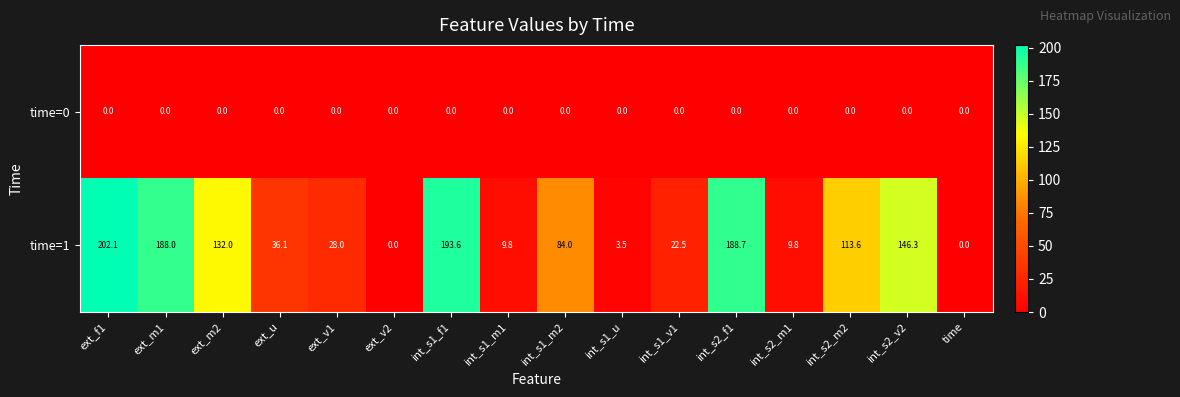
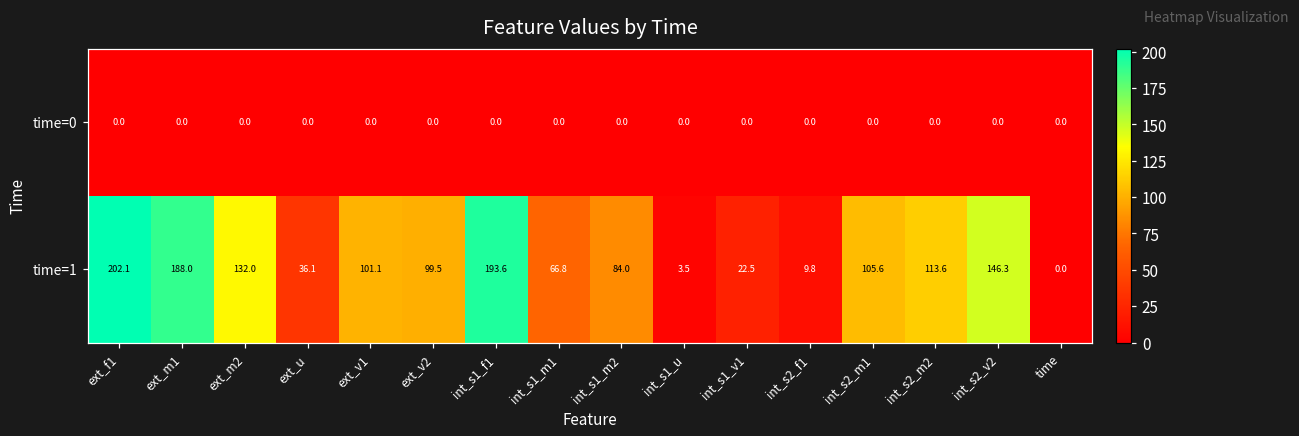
time=1, ext_v1: 28.0 -> 101.1
time=1, ext_v2: 0.0 -> 99.5
time=1, int_s1_m1: 9.8 -> 66.8
time=1, int_s2_f1: 188.7 -> 9.8
time=1, int_s2_m1: 9.8 -> 105.6
